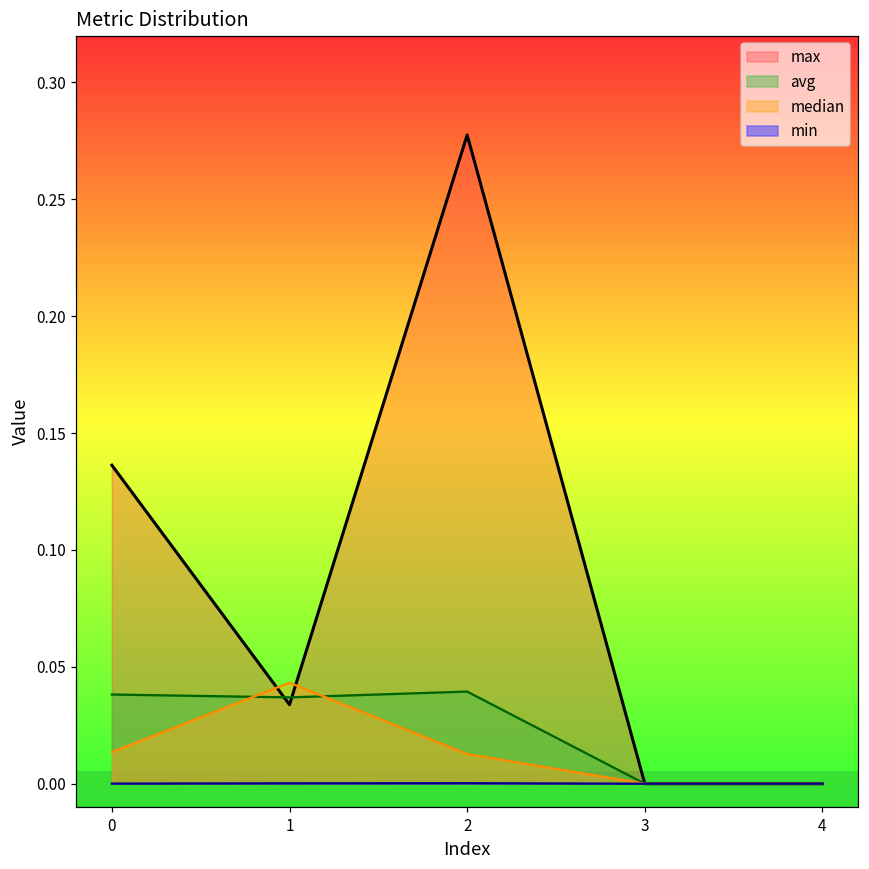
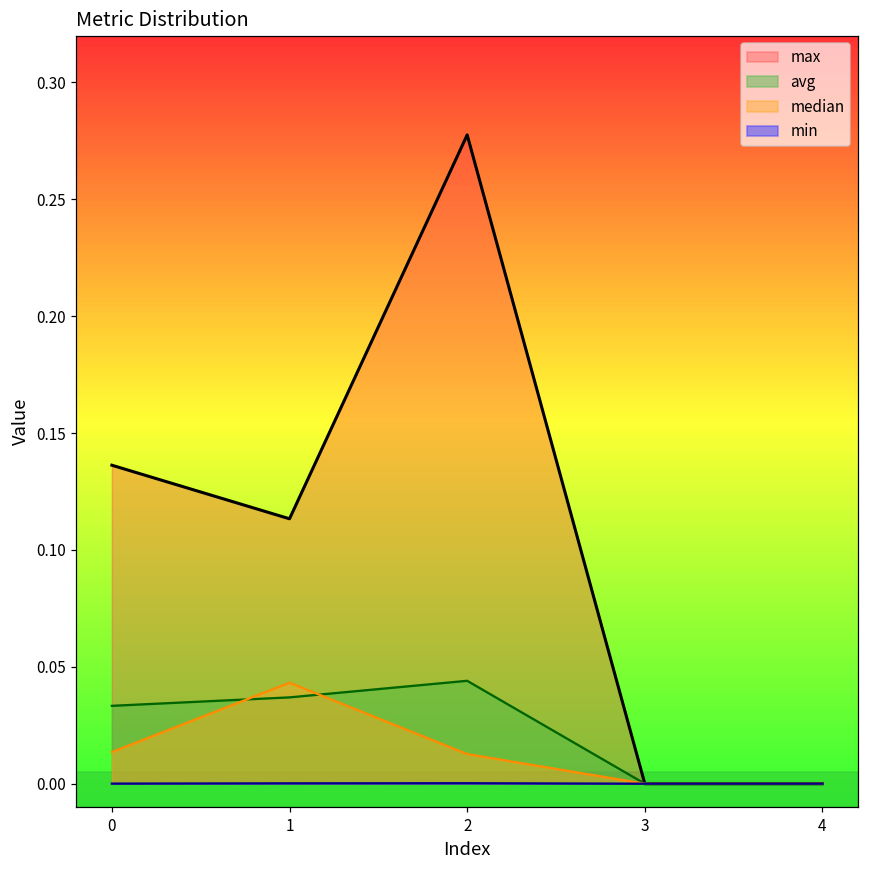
avg, 0: 0.038 -> 0.033
max, 1: 0.034 -> 0.113
avg, 2: 0.039 -> 0.044
